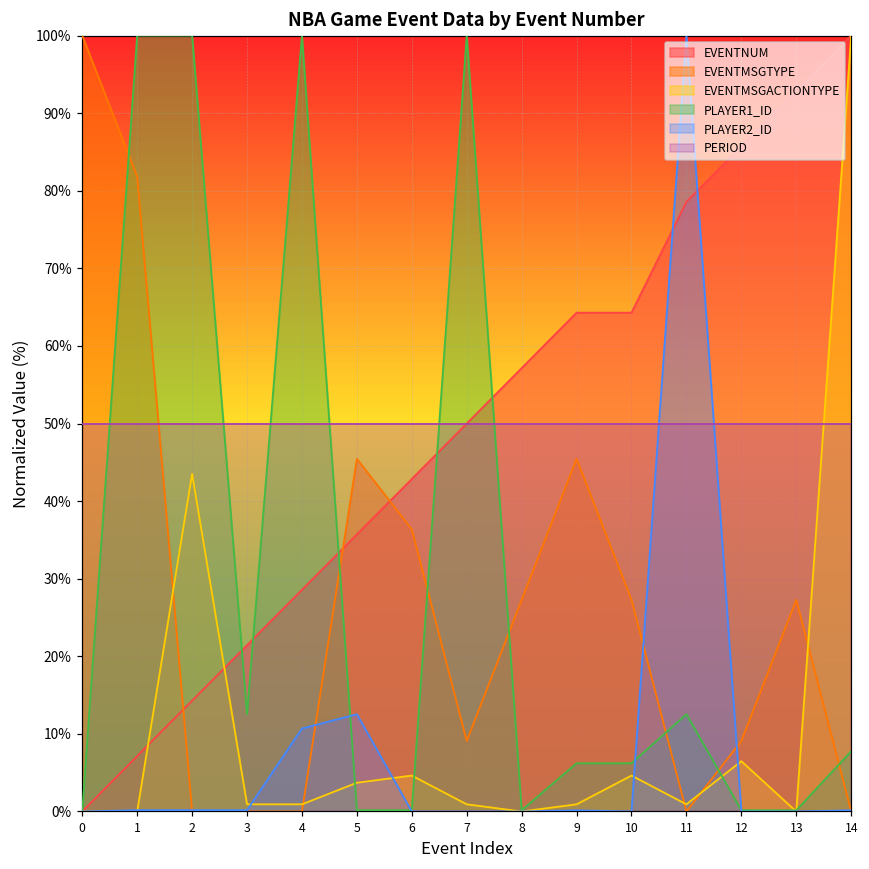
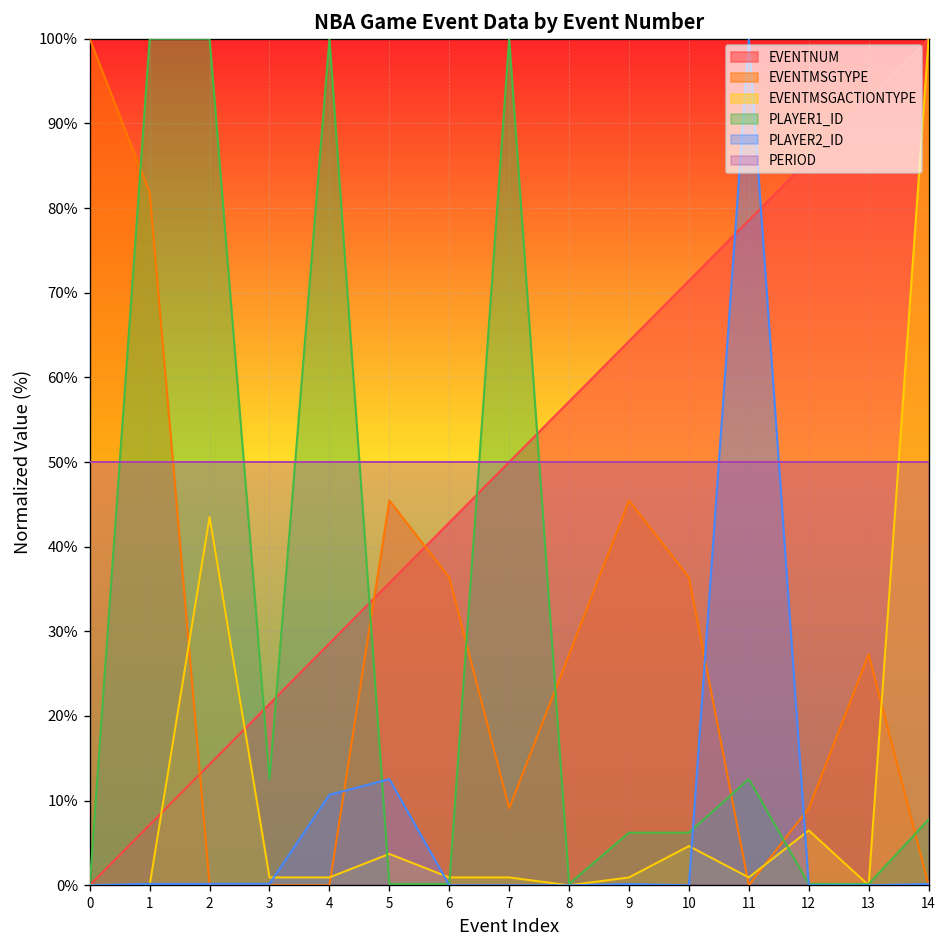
EVENTMSGACTIONTYPE, 6: 5% -> 1%
EVENTNUM, 10: 64% -> 71%
EVENTMSGTYPE, 10: 27% -> 36%
